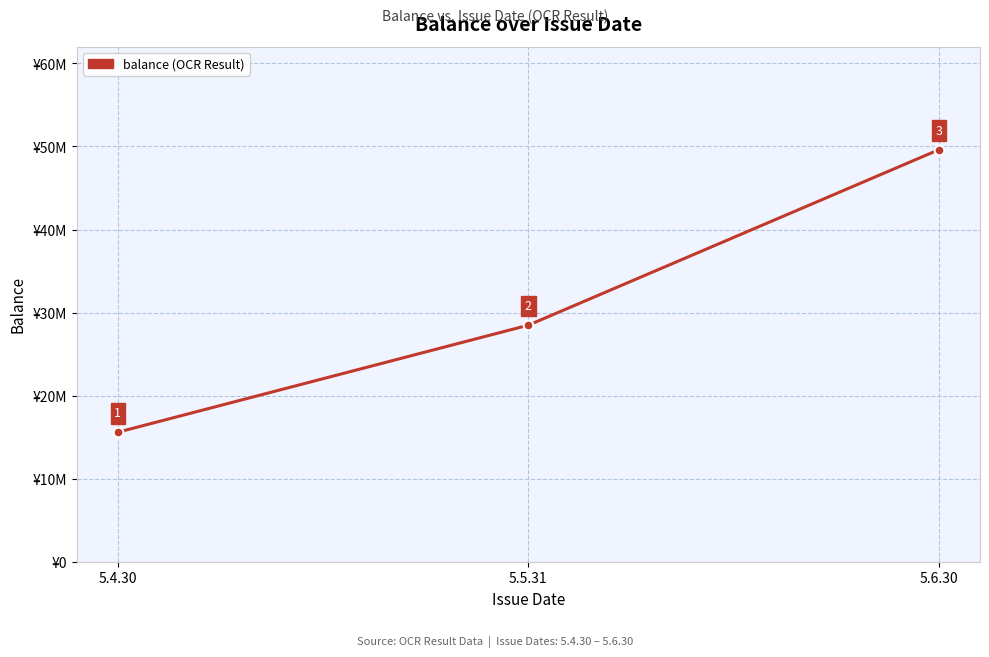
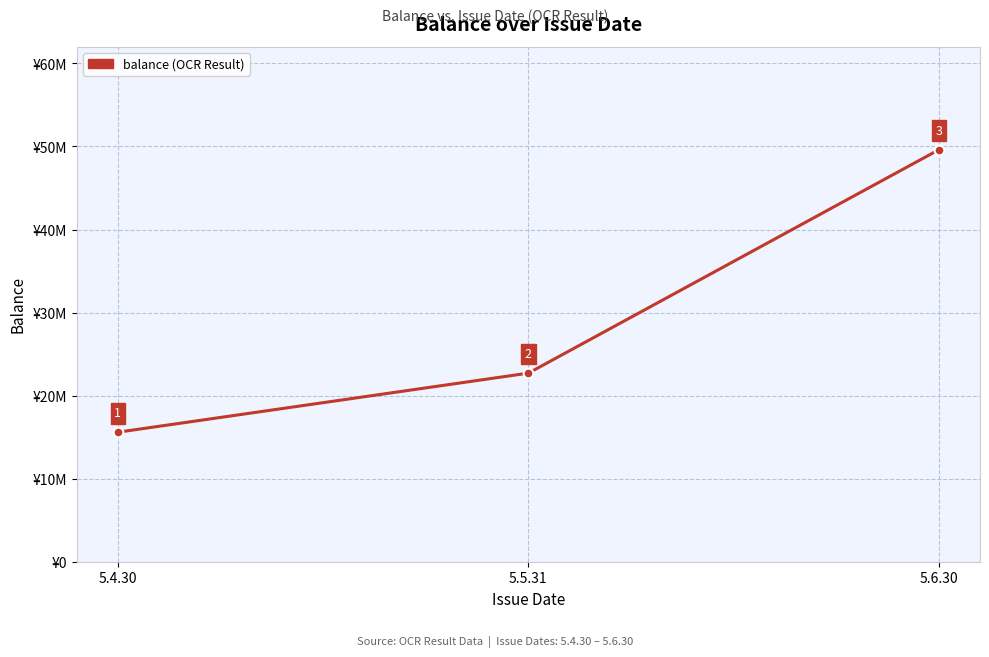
5.5.31: ¥28000000 -> ¥23000000
